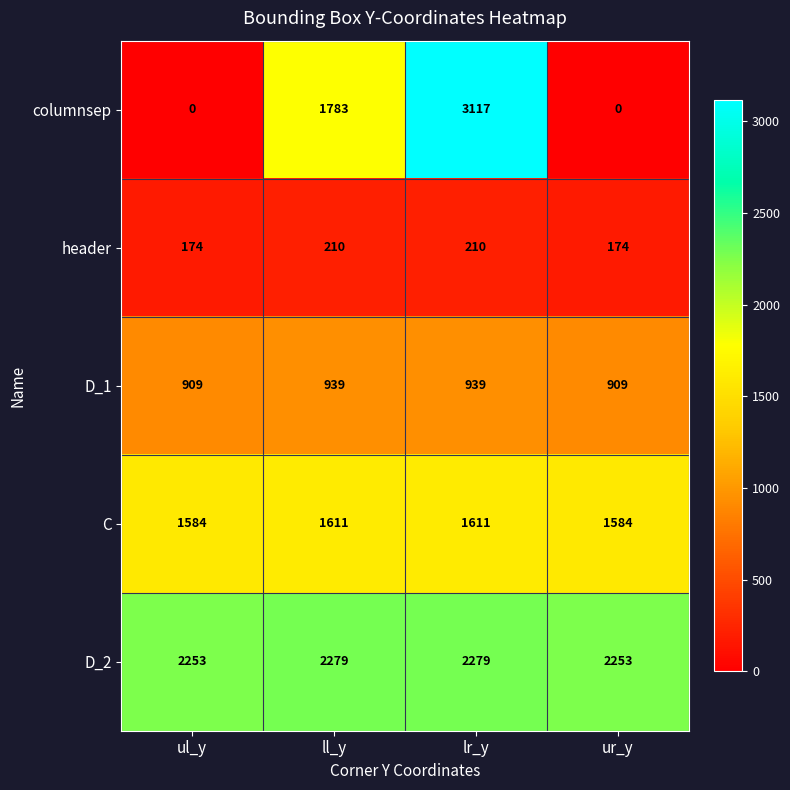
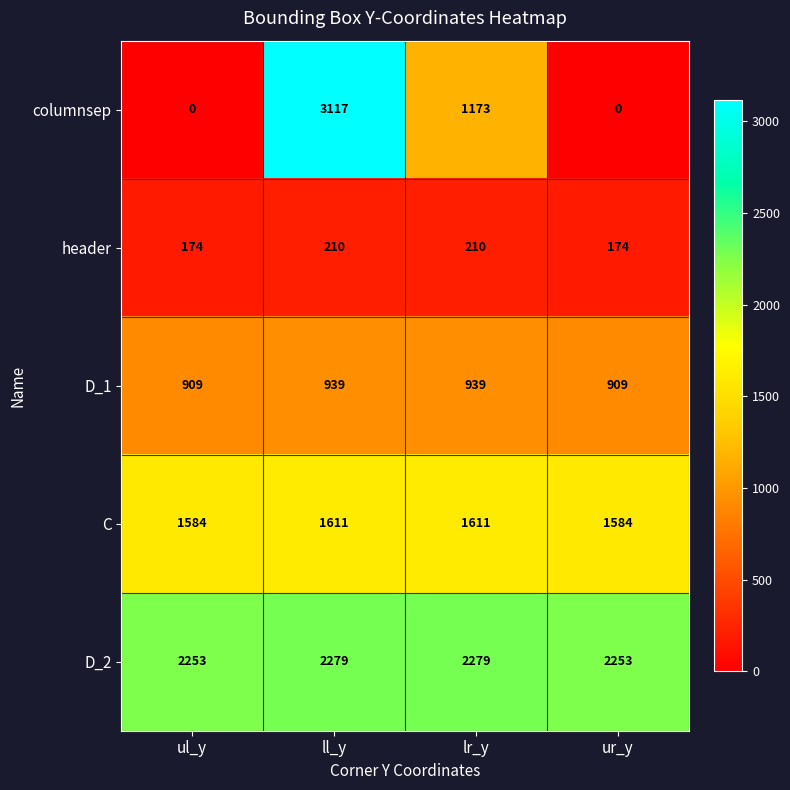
columnsep, ll_y: 1783 -> 3117
columnsep, lr_y: 3117 -> 1173
